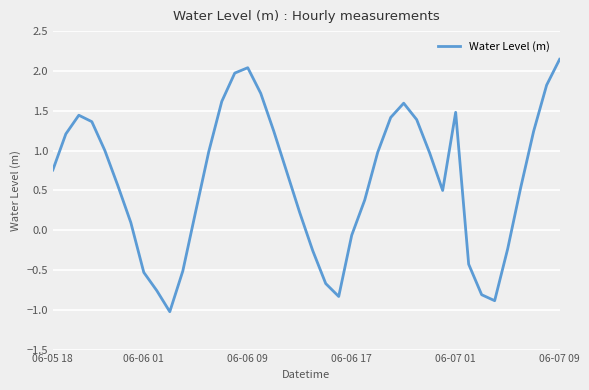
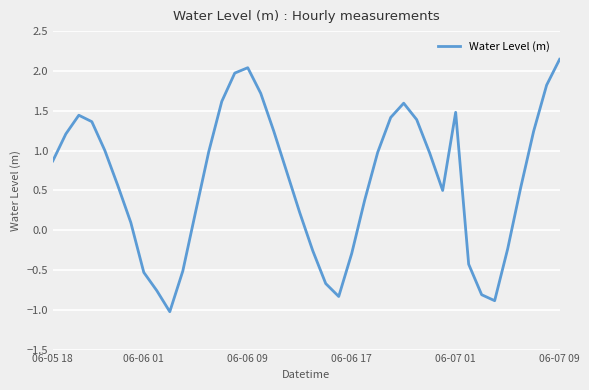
06-05 18: 0.8 -> 0.9
06-06 17: -0.1 -> -0.3
